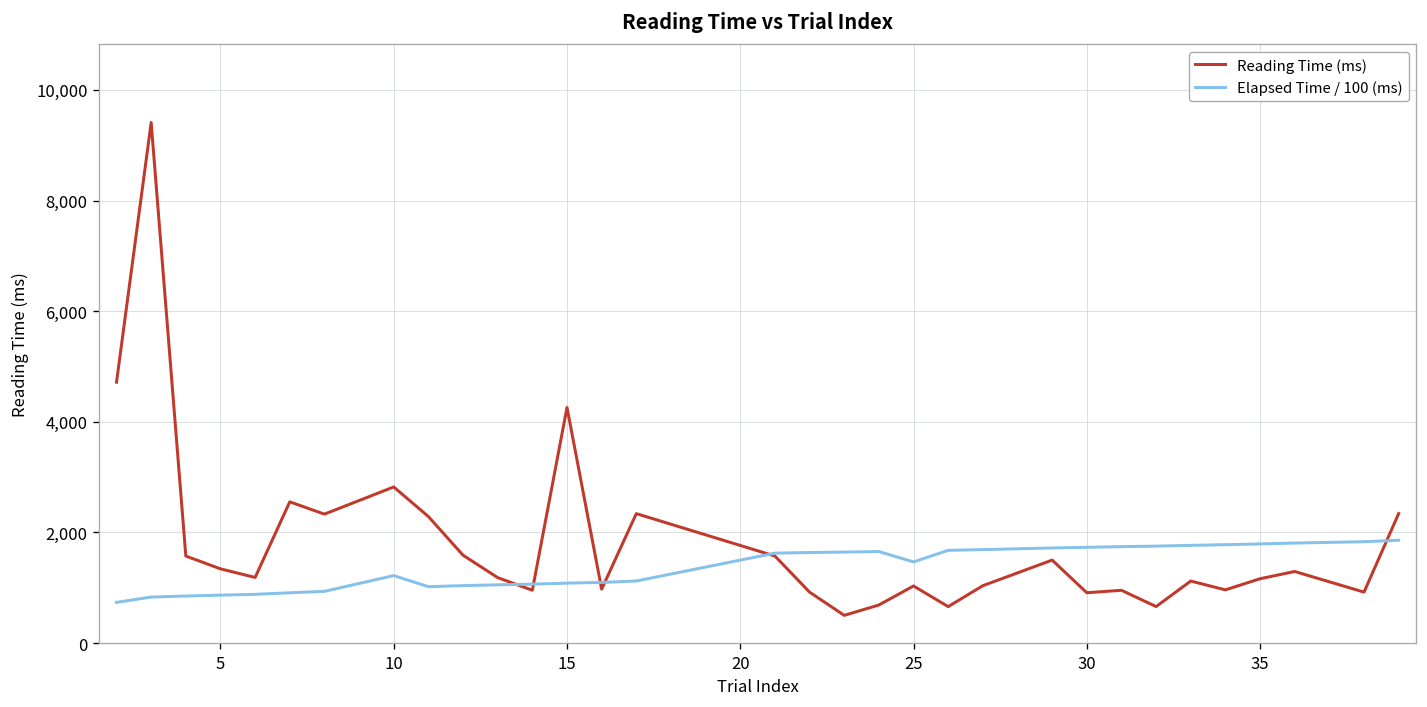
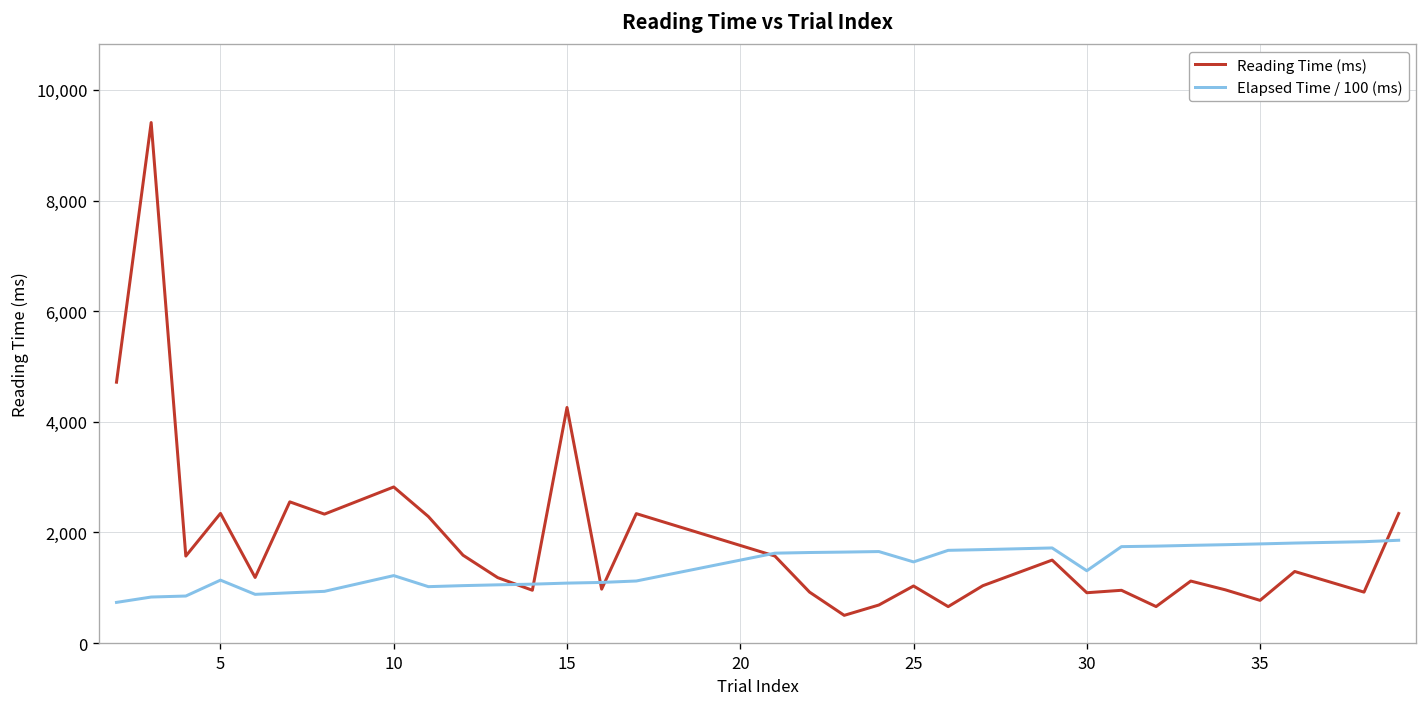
Reading Time (ms), 5: 1,300 -> 2,300
Elapsed Time / 100 (ms), 5: 900 -> 1,100
Elapsed Time / 100 (ms), 30: 1,700 -> 1,300
Reading Time (ms), 35: 1,200 -> 800
